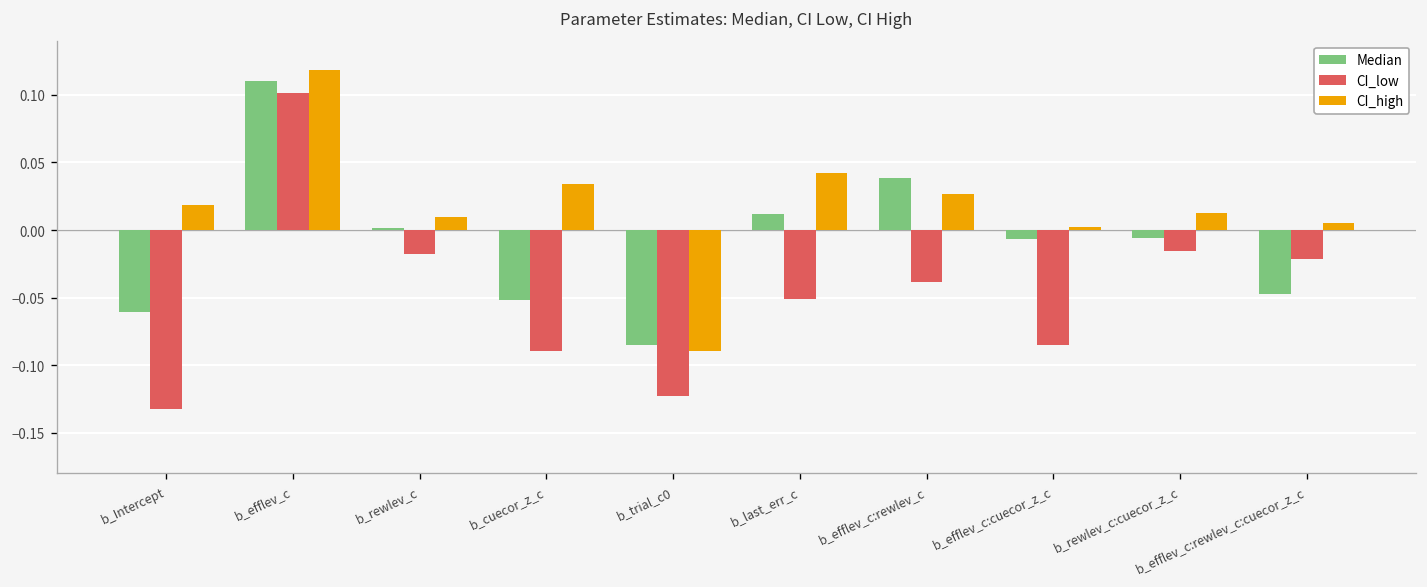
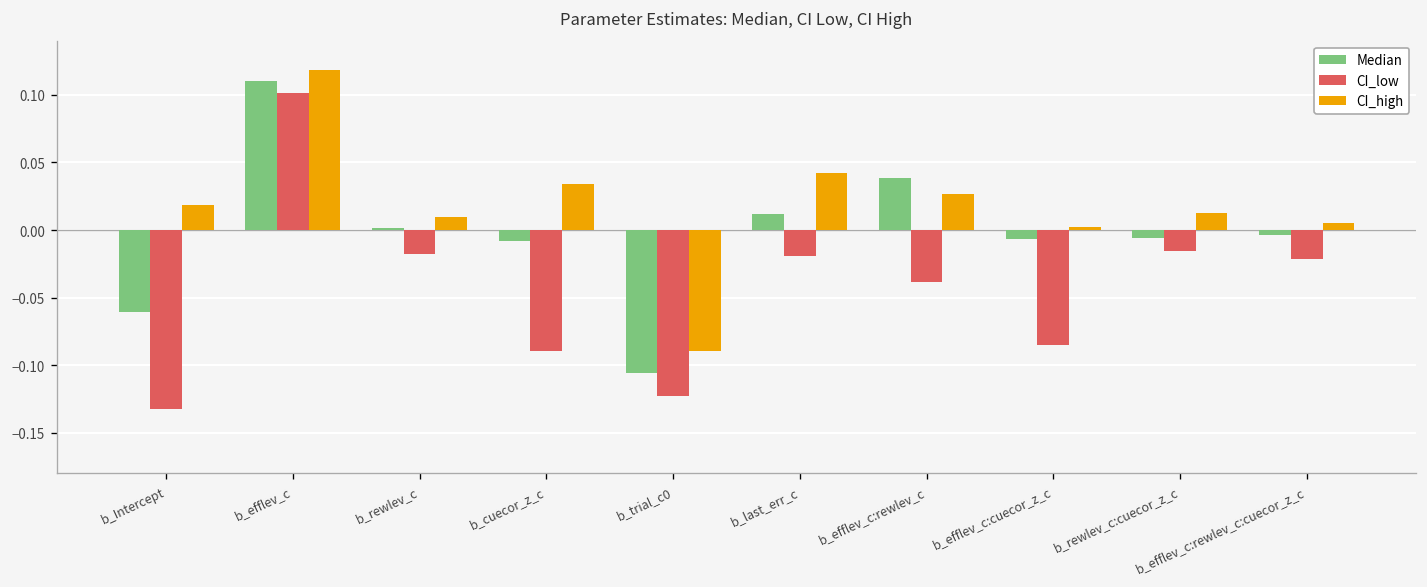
Median, b_cuecor_z_c: -0.052 -> -0.008
Median, b_trial_c0: -0.085 -> -0.106
CI_low, b_last_err_c: -0.051 -> -0.019
Median, b_efflev_c:rewlev_c:cuecor_z_c: -0.047 -> -0.004
